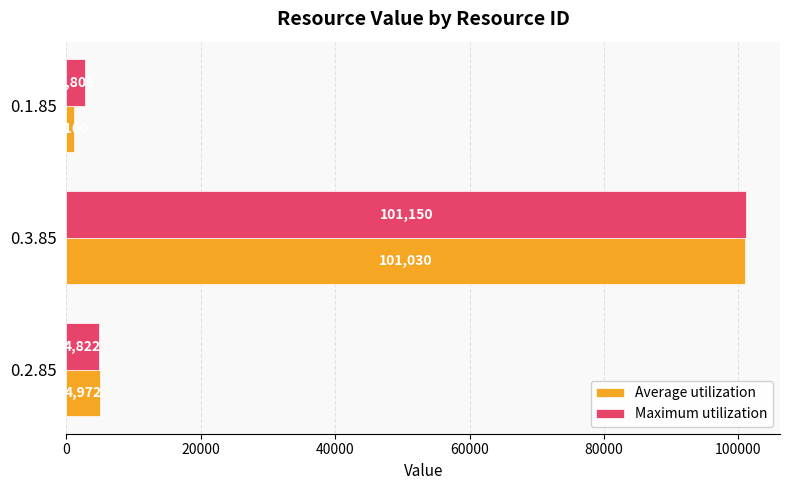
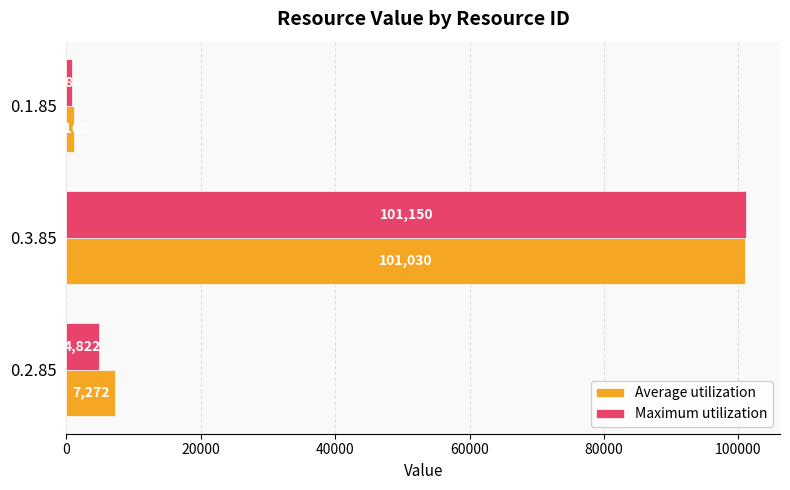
Maximum utilization, 0.1.85: 3000 -> 1000
Average utilization, 0.2.85: 4,972 -> 7,272
